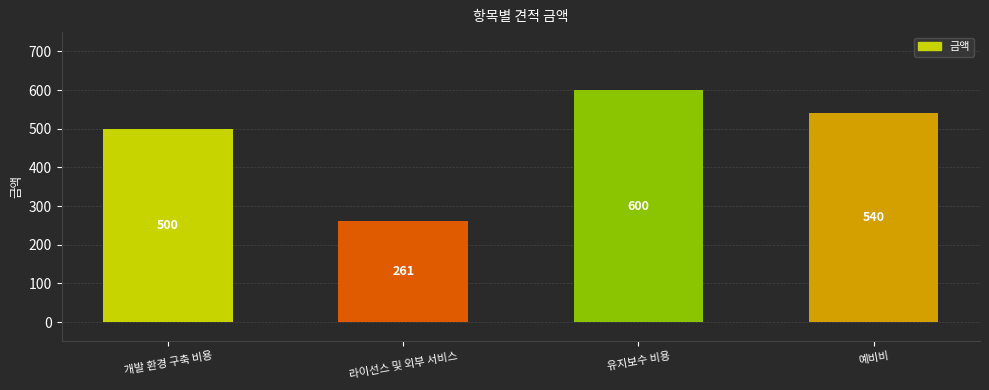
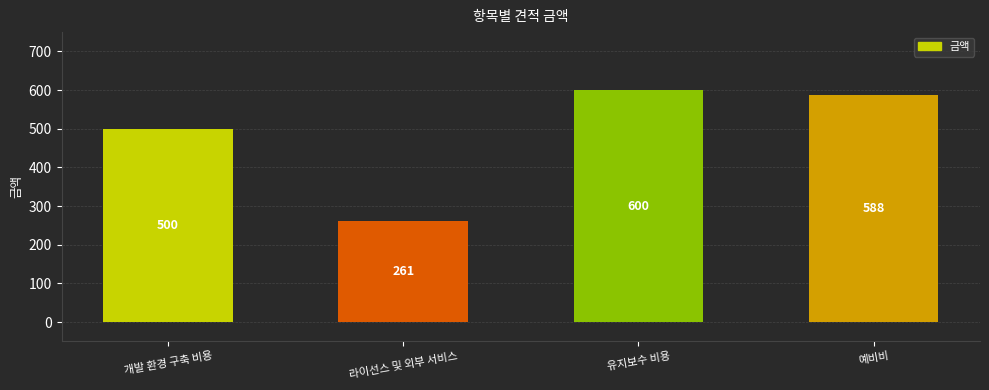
예비비: 540 -> 588
